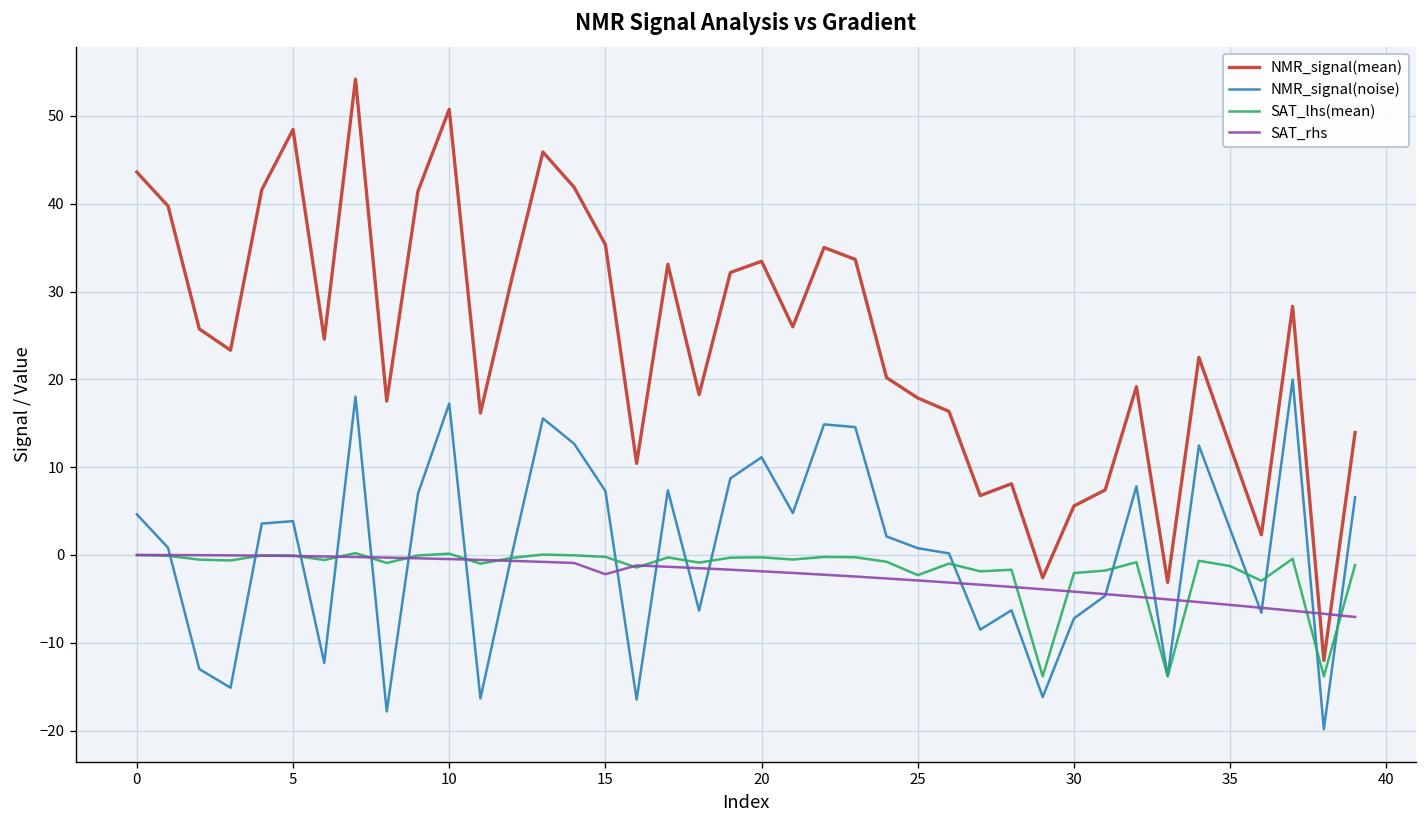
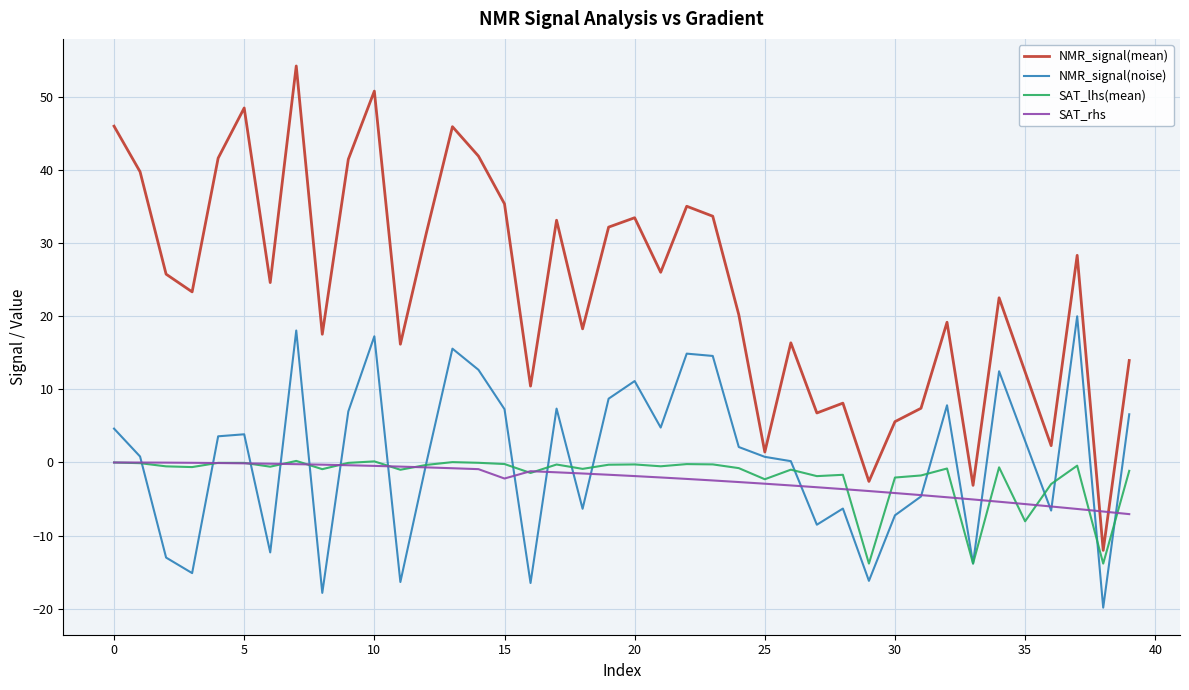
NMR_signal(mean), 0: 44 -> 46
NMR_signal(mean), 25: 18 -> 1
SAT_lhs(mean), 35: -1 -> -8
